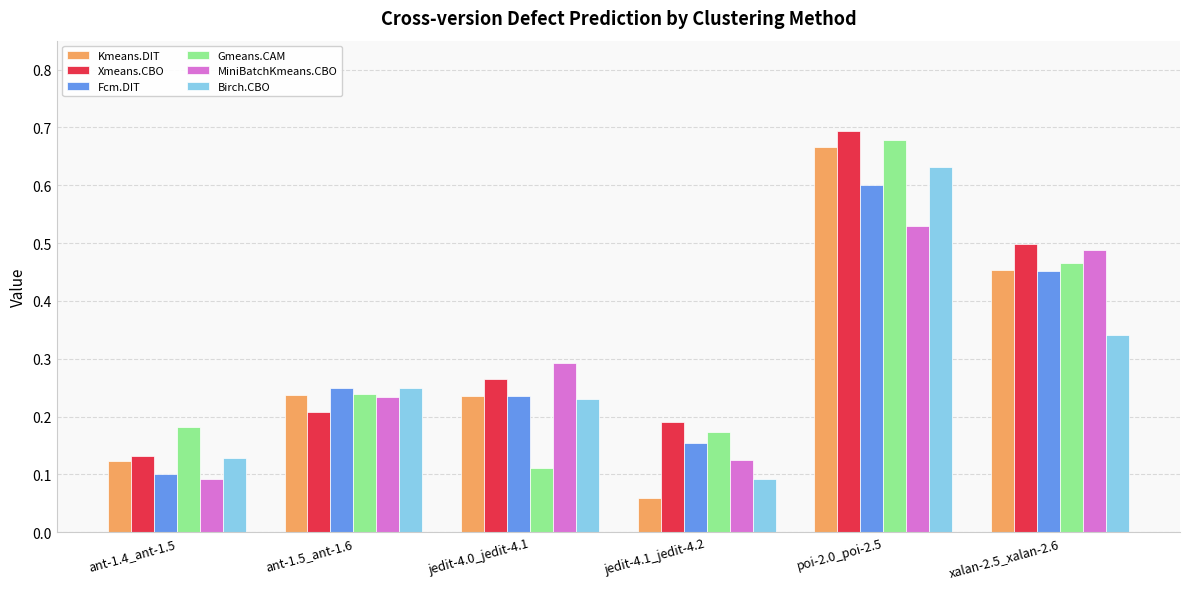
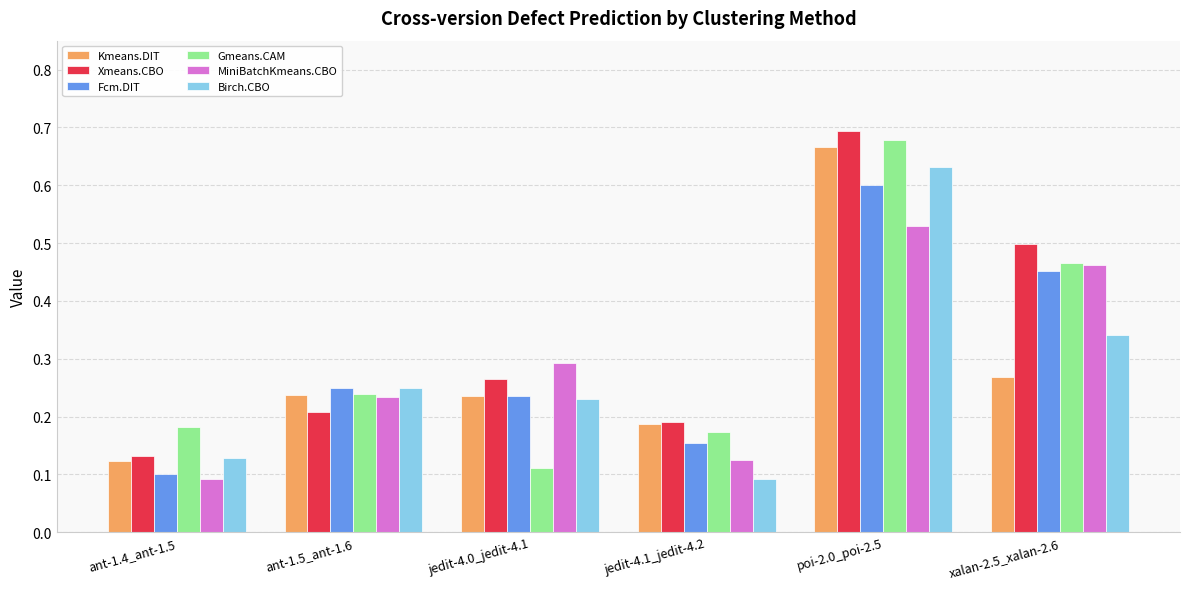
Kmeans.DIT, jedit-4.1_jedit-4.2: 0.06 -> 0.19
Kmeans.DIT, xalan-2.5_xalan-2.6: 0.45 -> 0.27
MiniBatchKmeans.CBO, xalan-2.5_xalan-2.6: 0.49 -> 0.46
